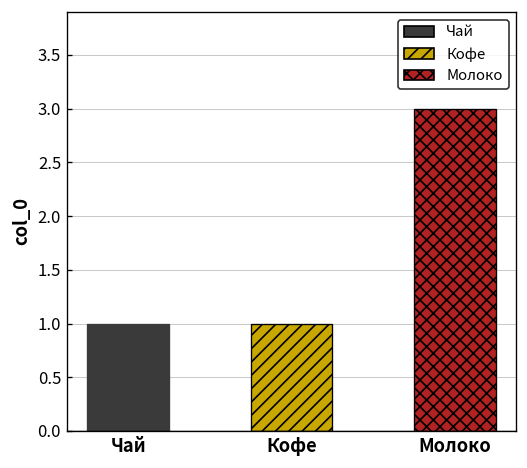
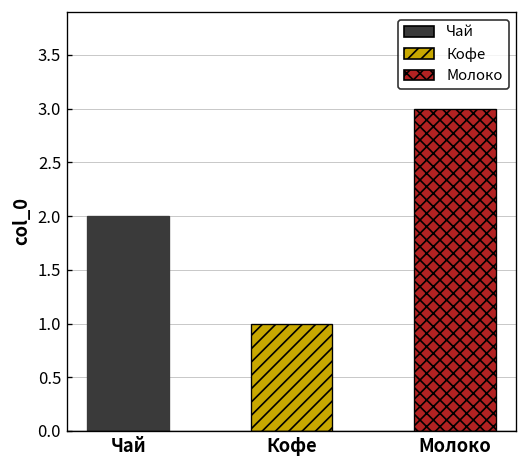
Чай: 1 -> 2
